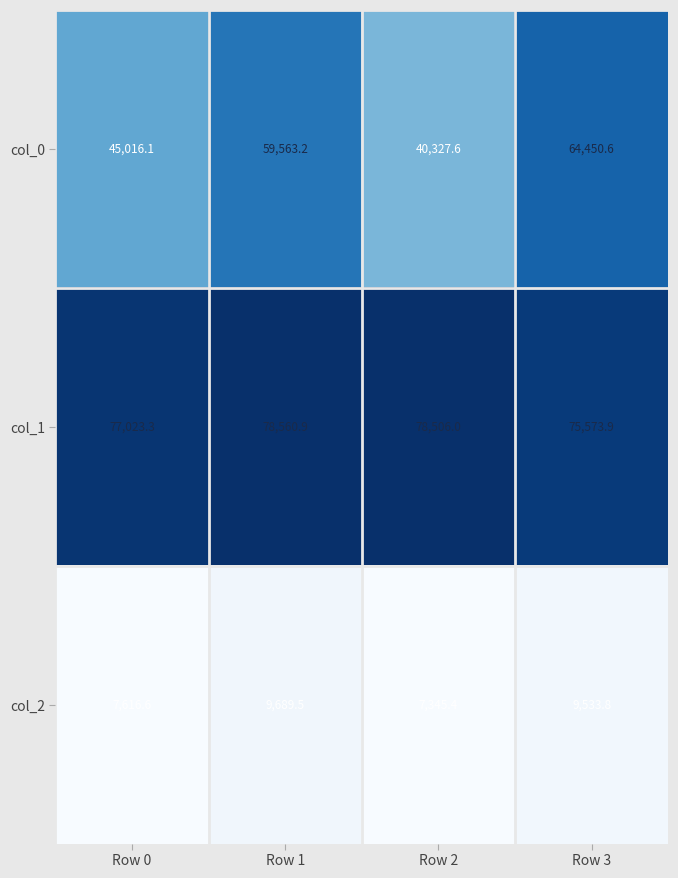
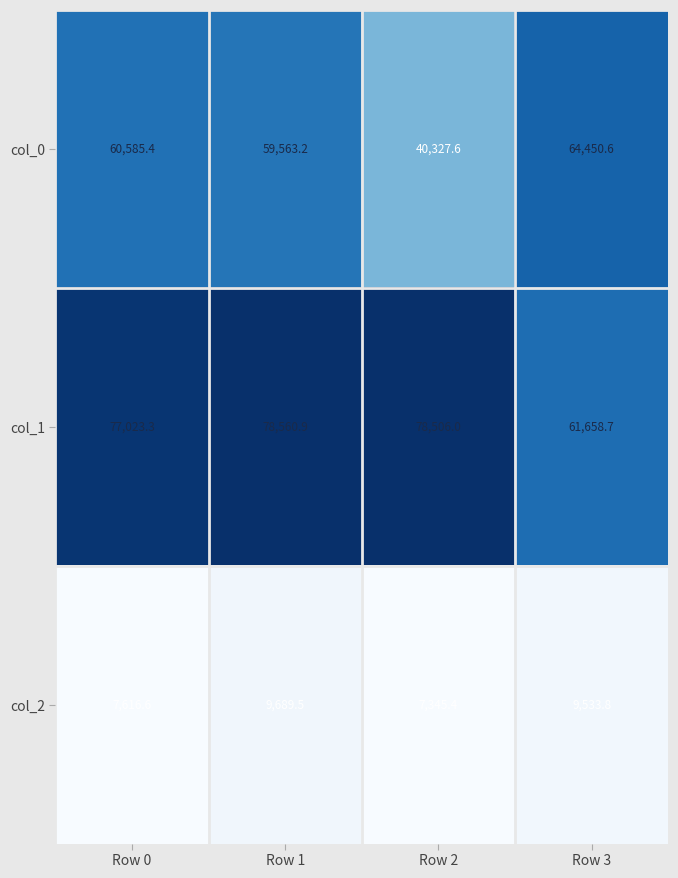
col_0, Row 0: 45,016.1 -> 60,585.4
col_1, Row 3: 75,573.9 -> 61,658.7
